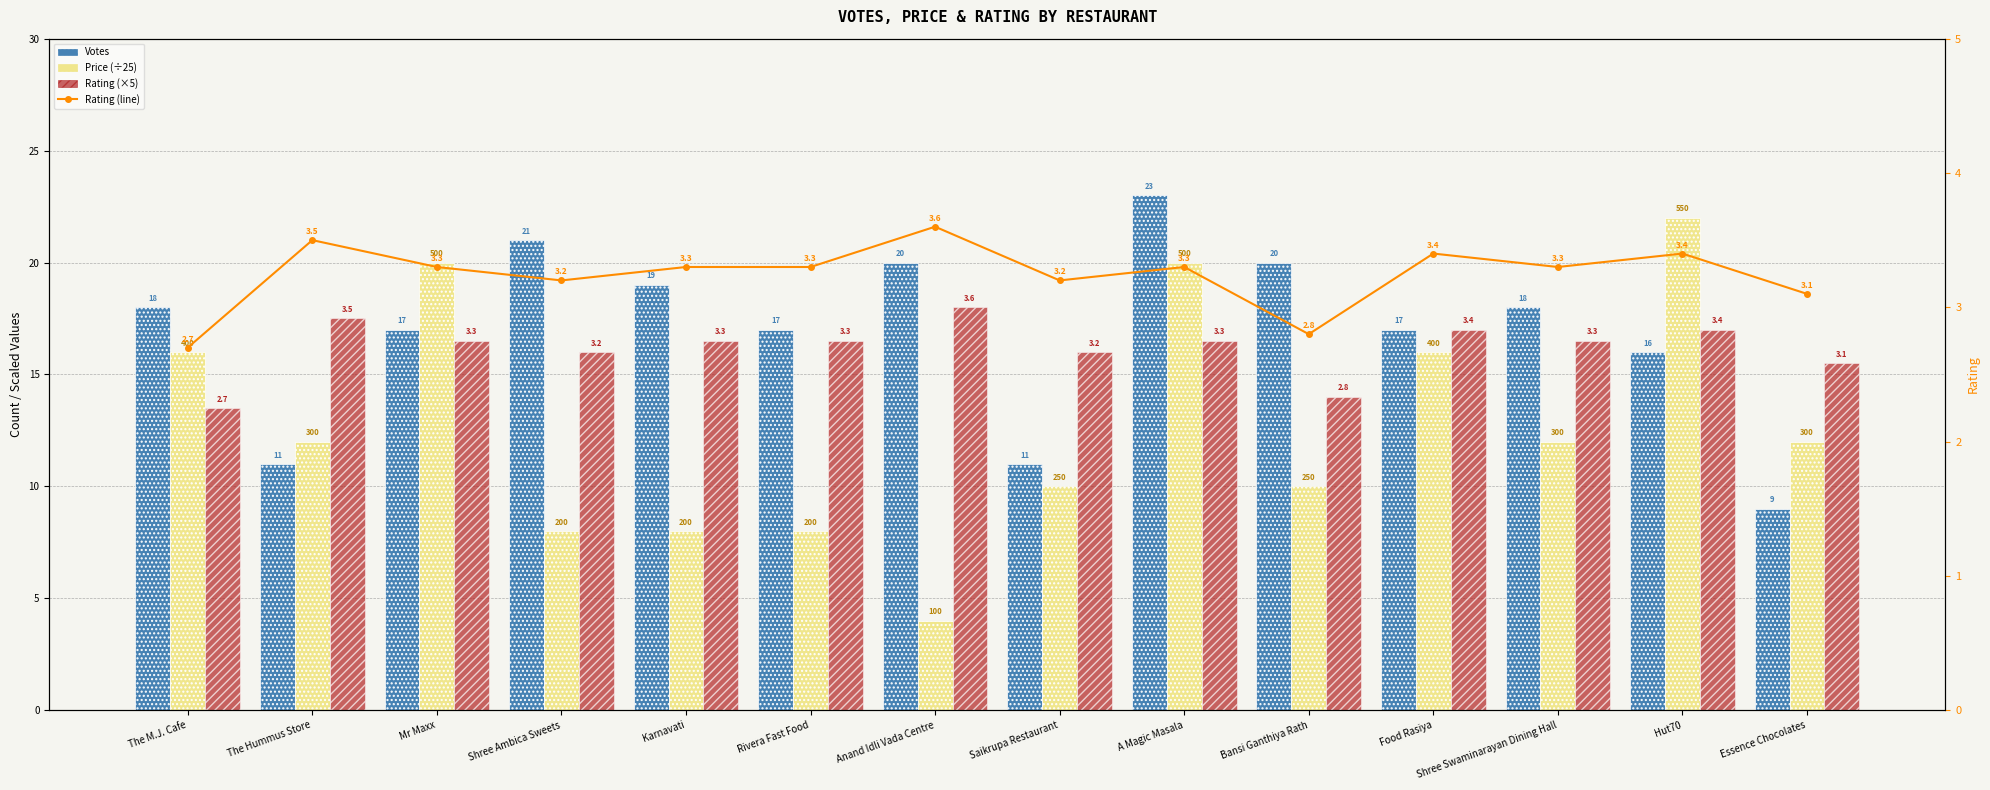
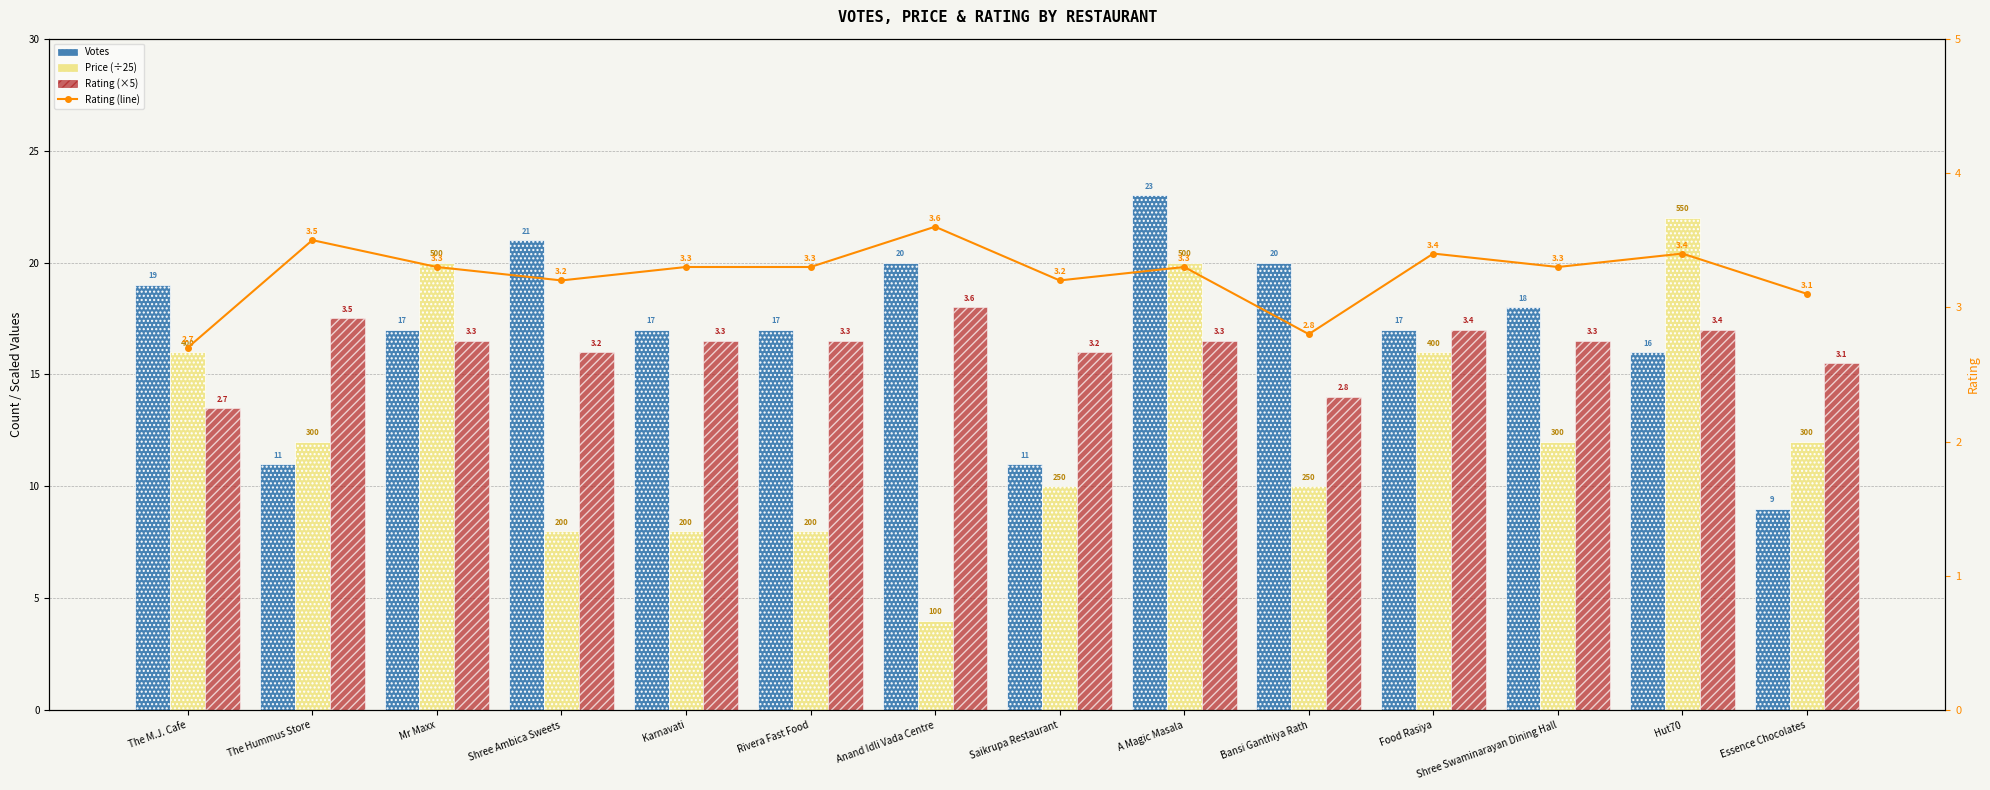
Votes, The M.J. Cafe: 18 -> 19
Votes, Karnavati: 19 -> 17
